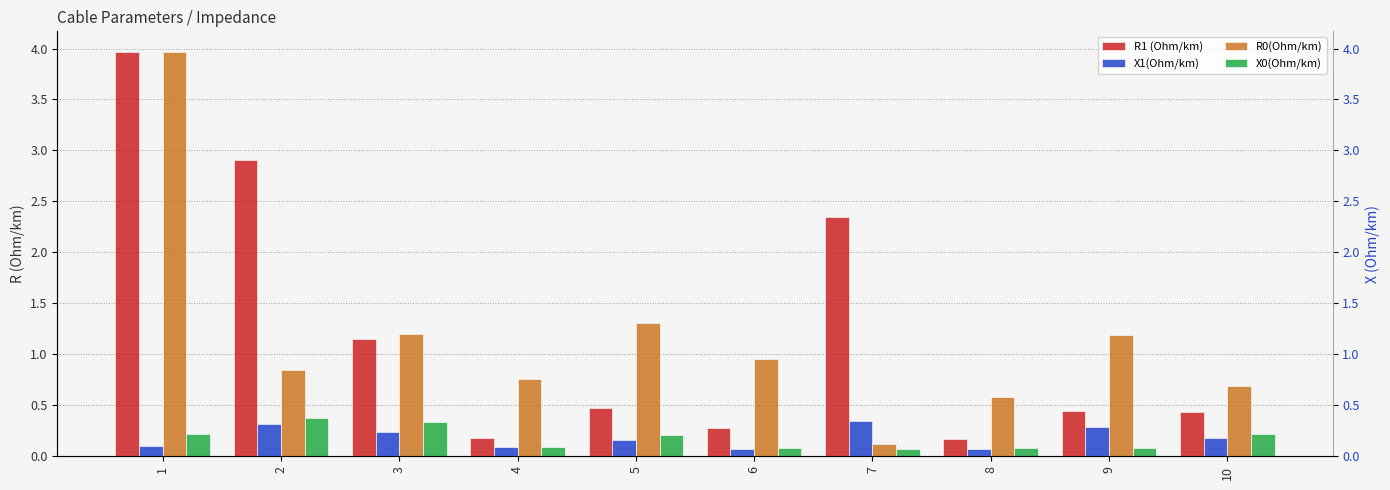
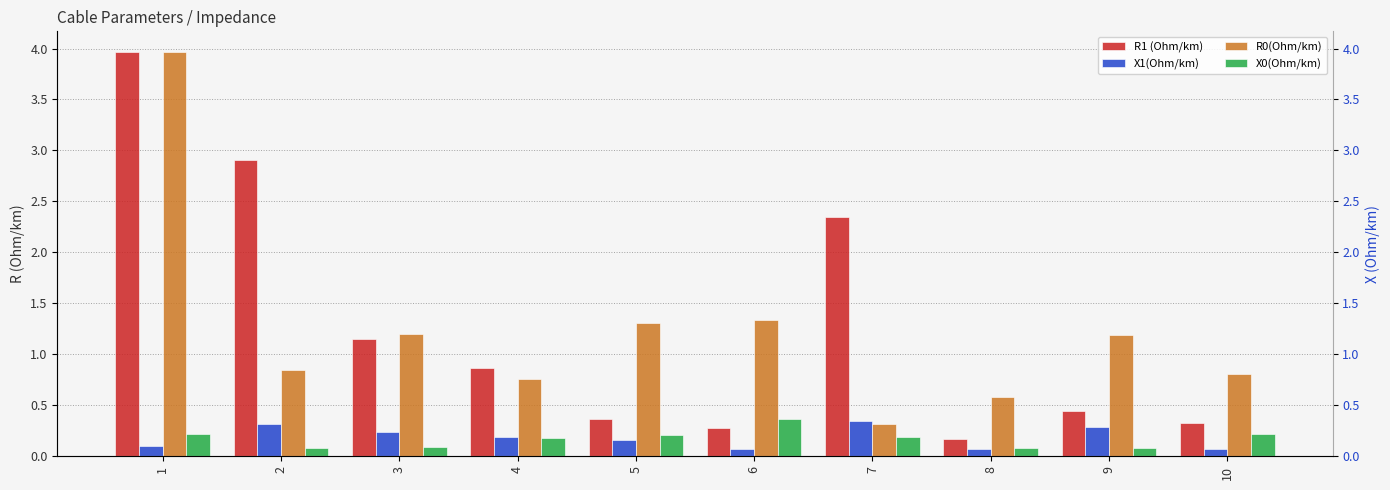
X0(Ohm/km), 2: 0.37 -> 0.09
X0(Ohm/km), 3: 0.33 -> 0.09
R1 (Ohm/km), 4: 0.18 -> 0.87
X1(Ohm/km), 4: 0.09 -> 0.19
X0(Ohm/km), 4: 0.09 -> 0.18
R1 (Ohm/km), 5: 0.47 -> 0.37
R0(Ohm/km), 6: 0.96 -> 1.34
X0(Ohm/km), 6: 0.08 -> 0.37
R0(Ohm/km), 7: 0.12 -> 0.32
X0(Ohm/km), 7: 0.08 -> 0.19
R1 (Ohm/km), 10: 0.44 -> 0.32
X1(Ohm/km), 10: 0.18 -> 0.07
R0(Ohm/km), 10: 0.69 -> 0.80
